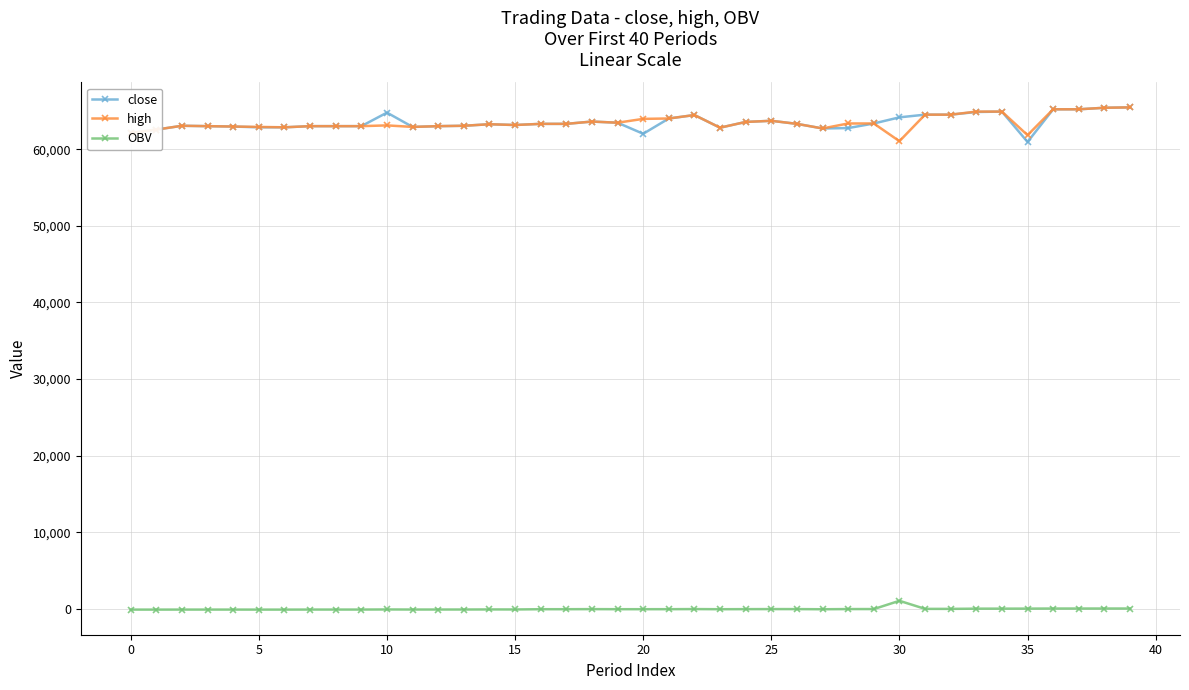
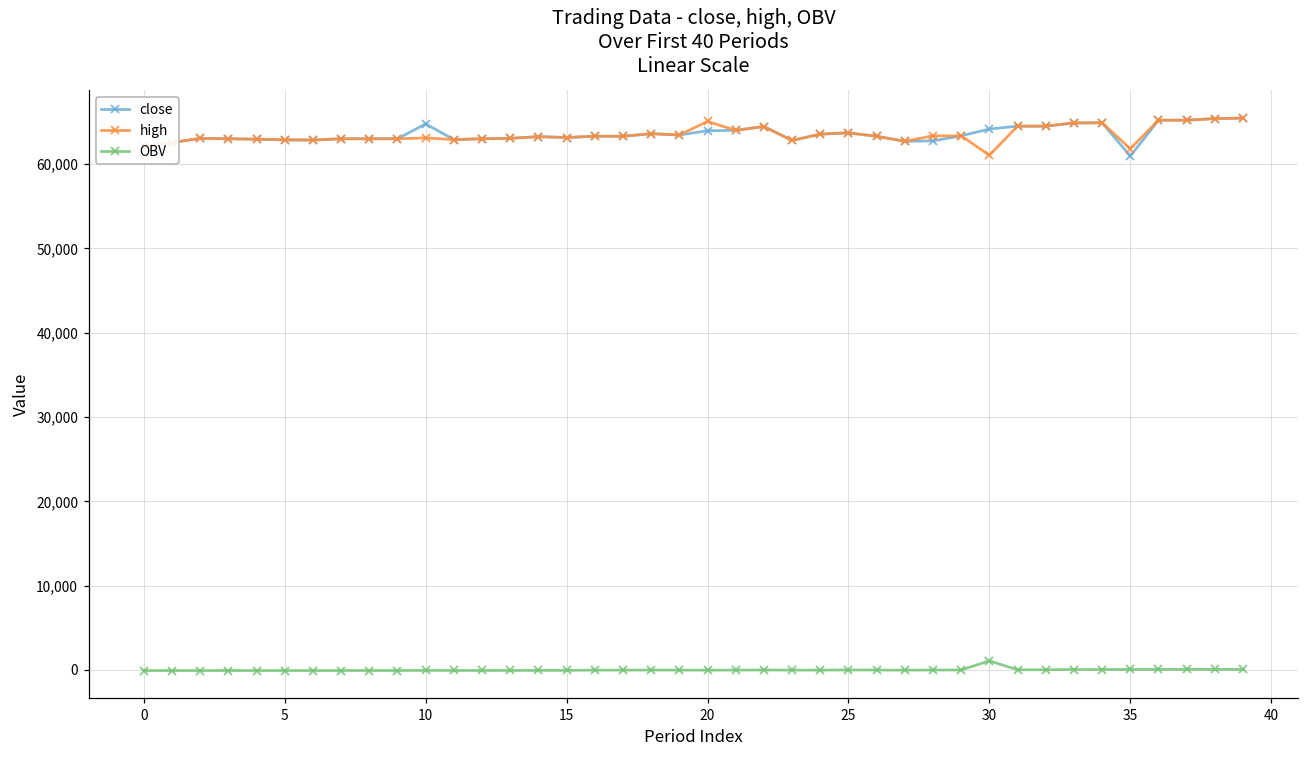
close, 20: 62,000 -> 64,000
high, 20: 64,000 -> 65,000
